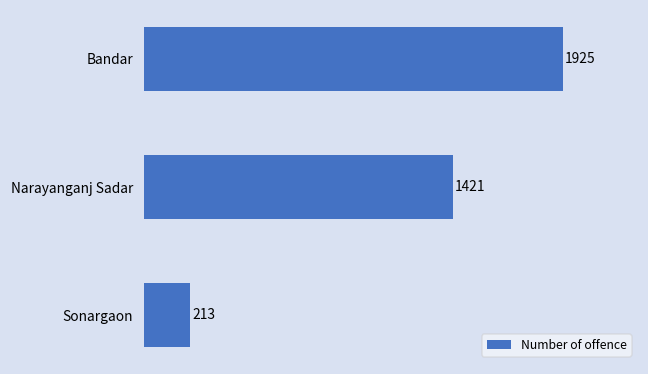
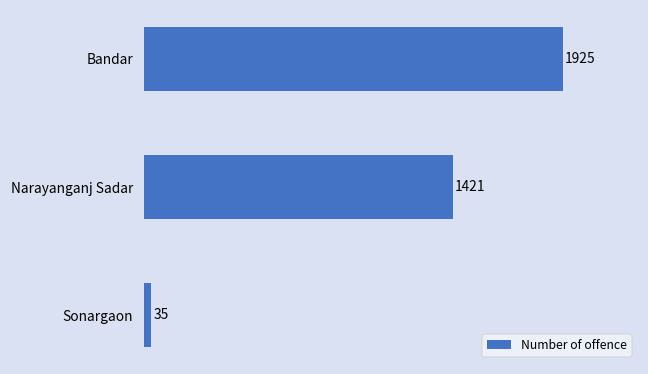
Sonargaon: 213 -> 35
